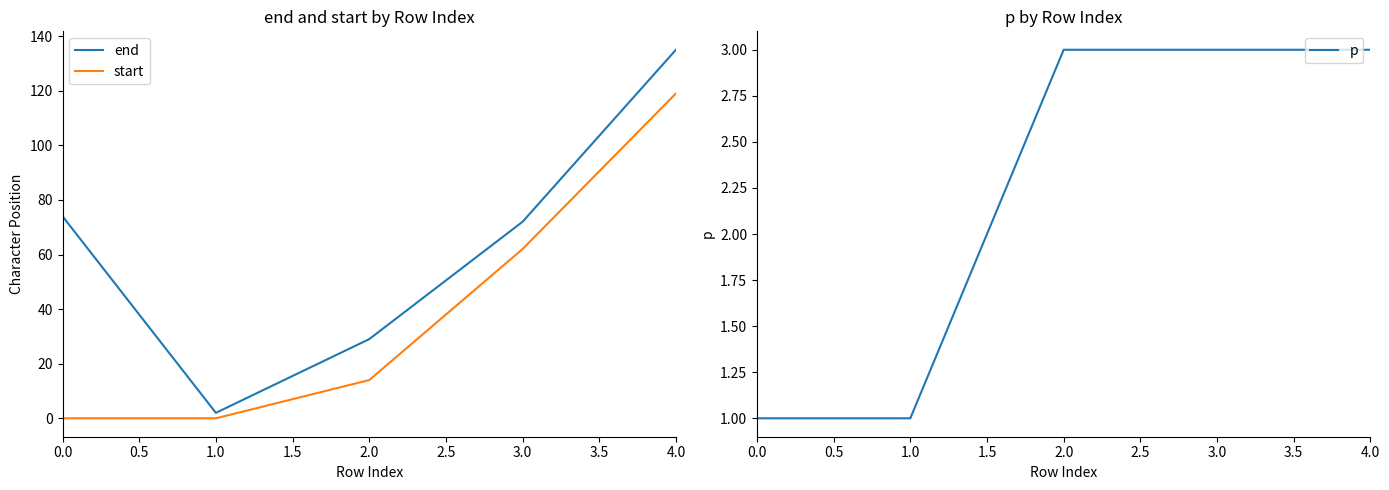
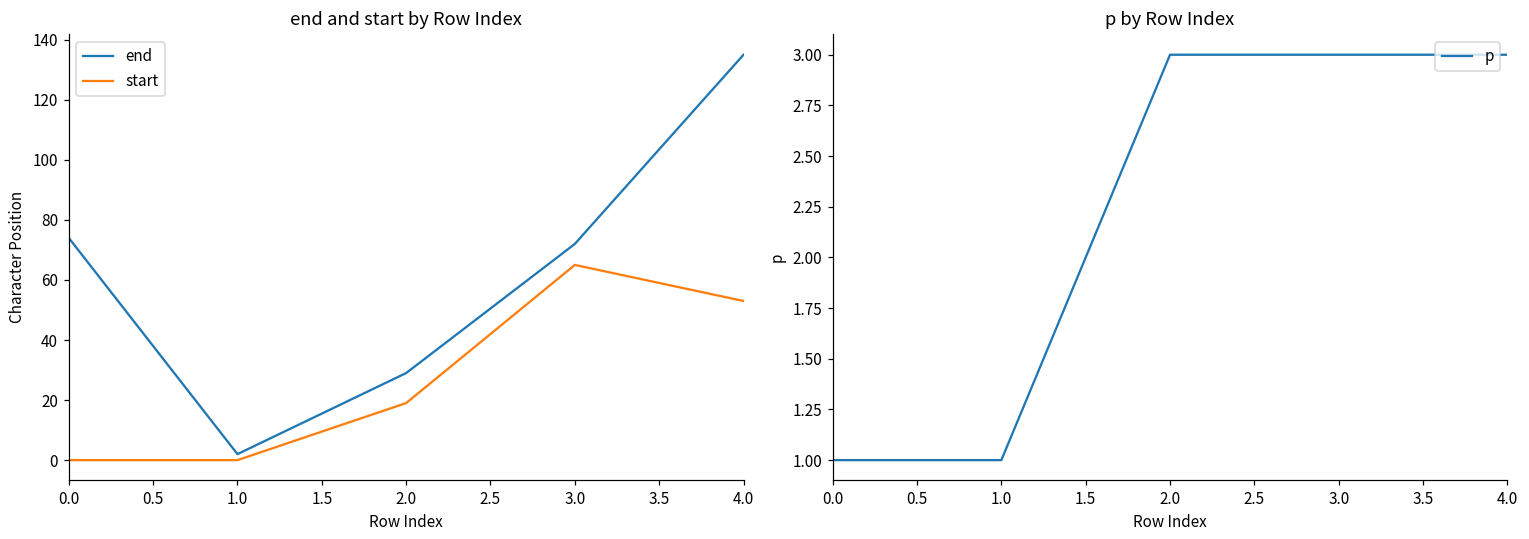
end and start by Row Index, start, 2.0: 14 -> 19
end and start by Row Index, start, 3.0: 62 -> 65
end and start by Row Index, start, 4.0: 119 -> 53
